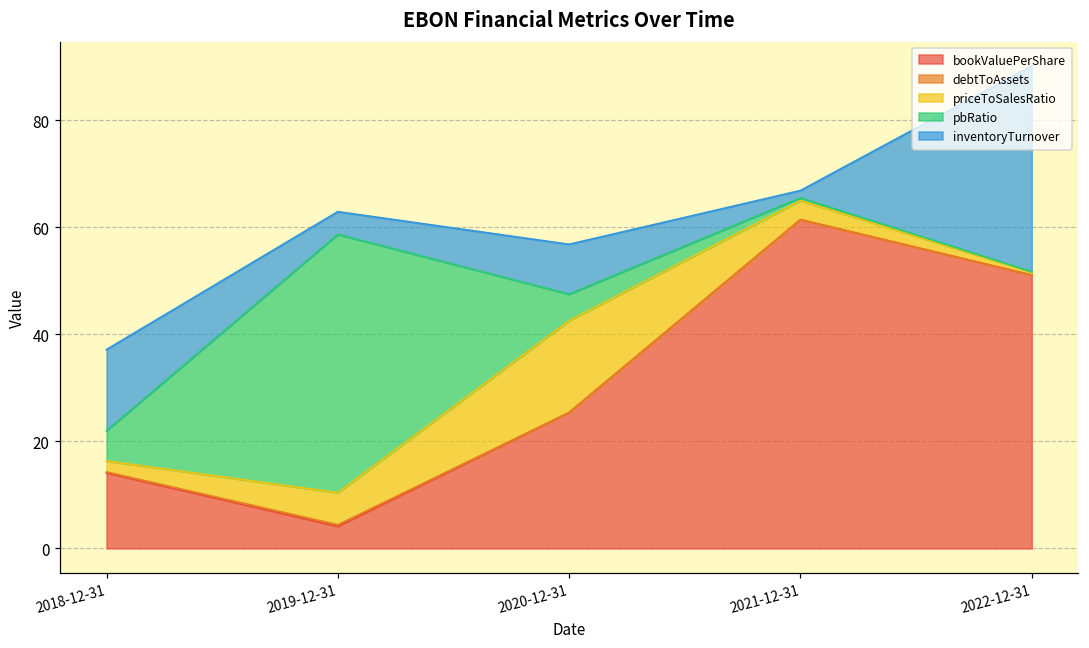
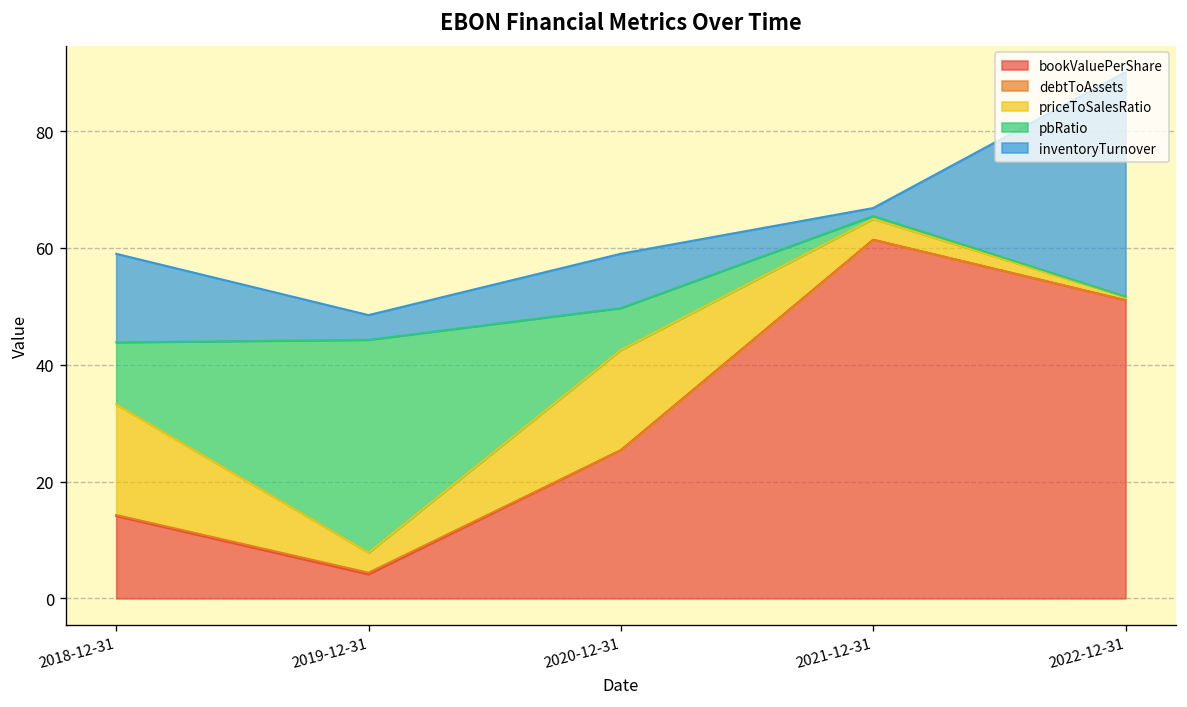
priceToSalesRatio, 2018-12-31: 2 -> 19
pbRatio, 2018-12-31: 6 -> 11
priceToSalesRatio, 2019-12-31: 6 -> 3
pbRatio, 2019-12-31: 48 -> 36
pbRatio, 2020-12-31: 5 -> 7
